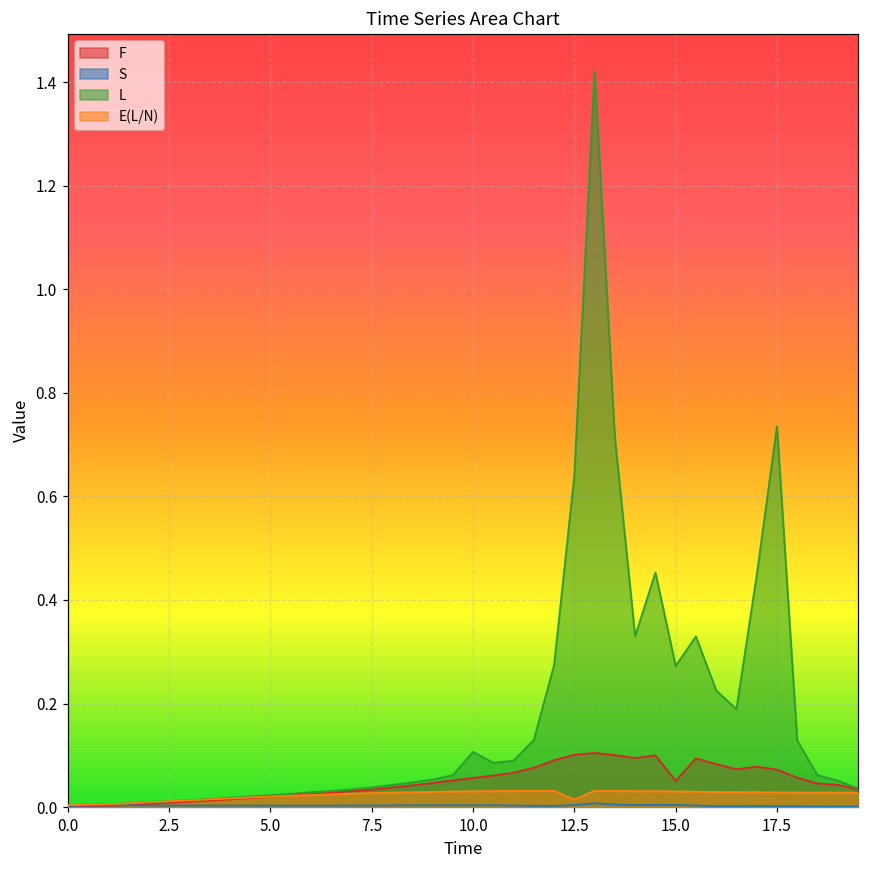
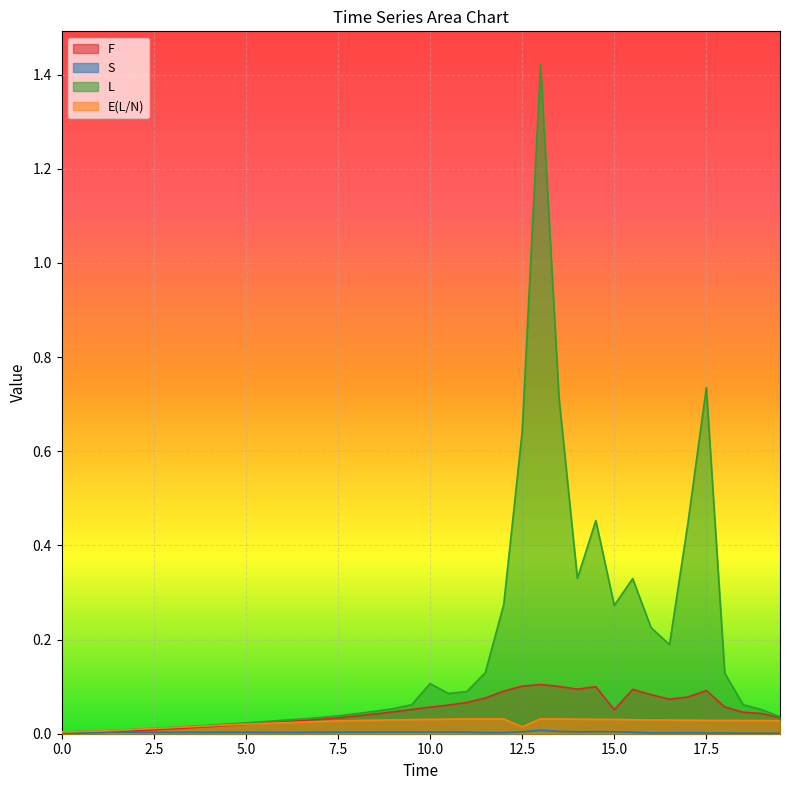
F, 17.5: 0.07 -> 0.09
